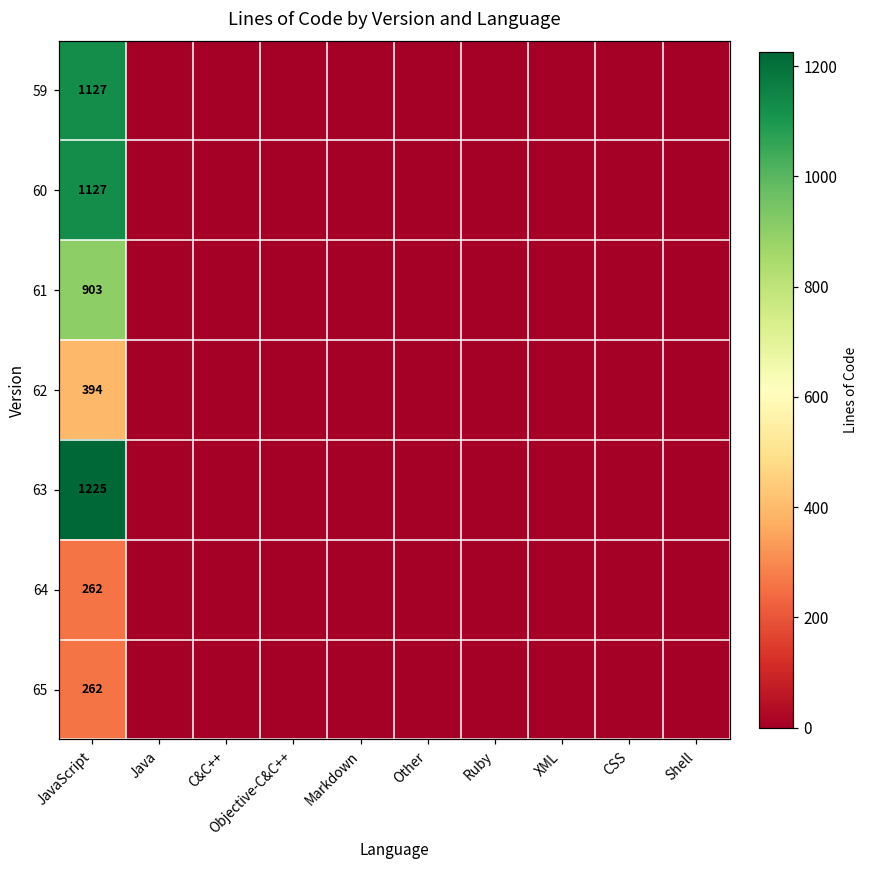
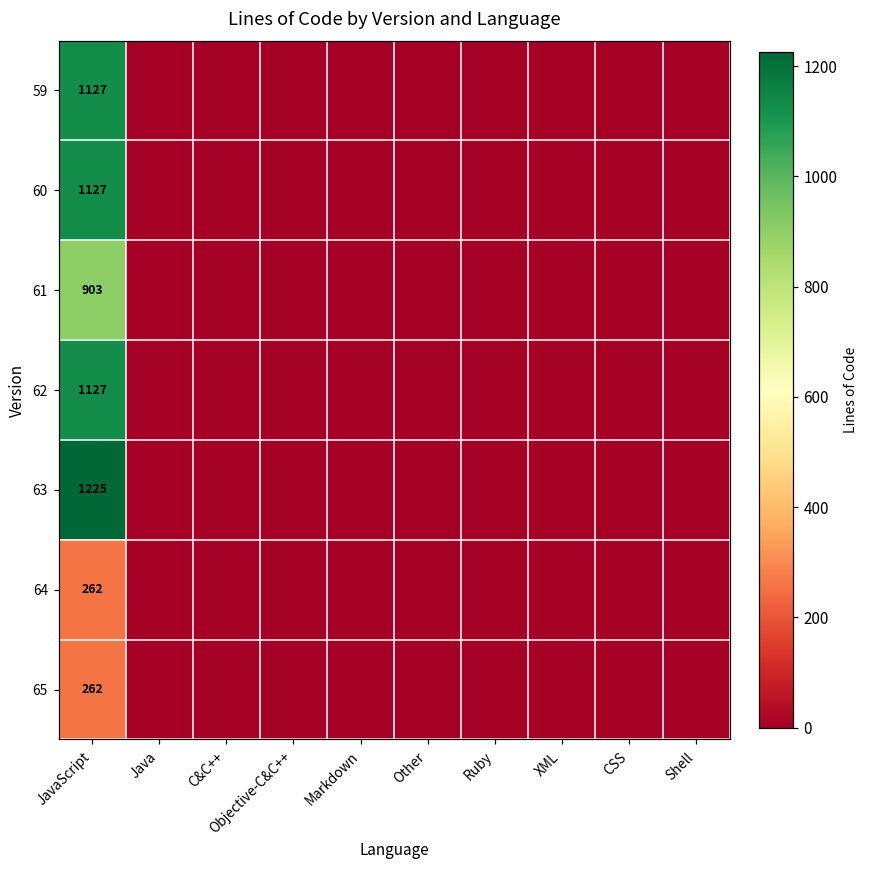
62, JavaScript: 394 -> 1127
